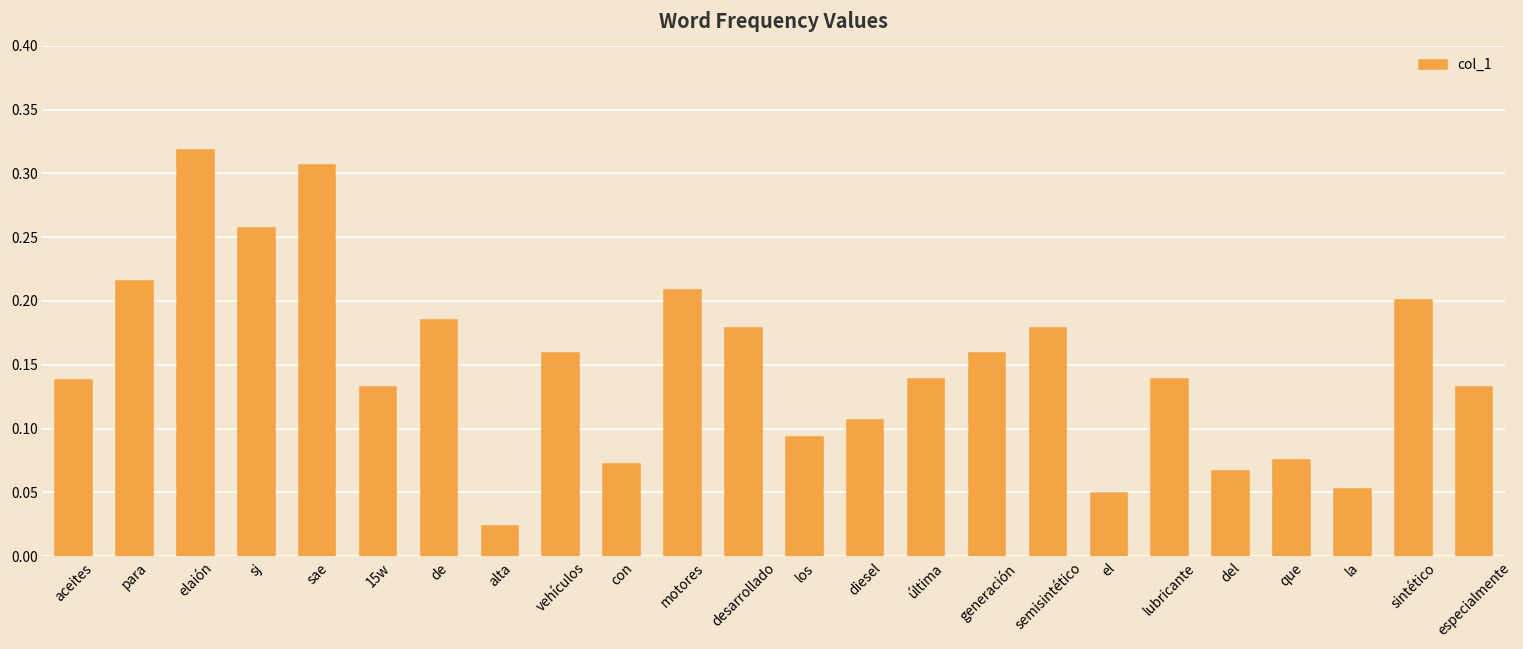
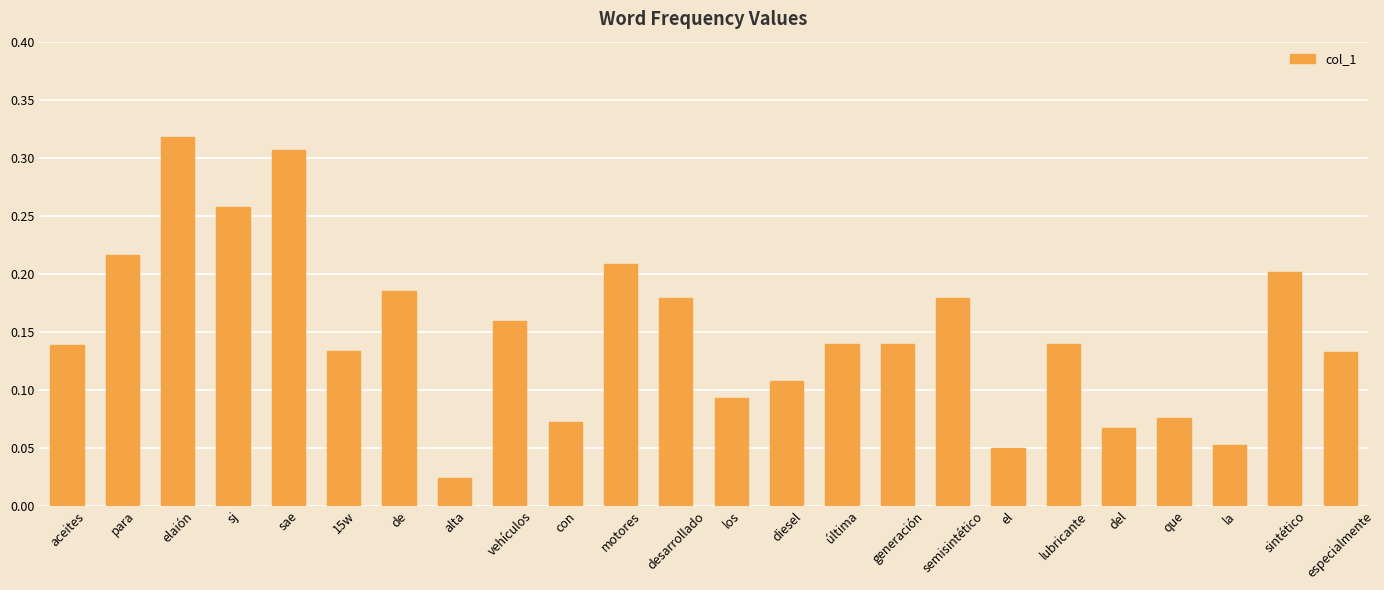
generación: 0.160 -> 0.139
